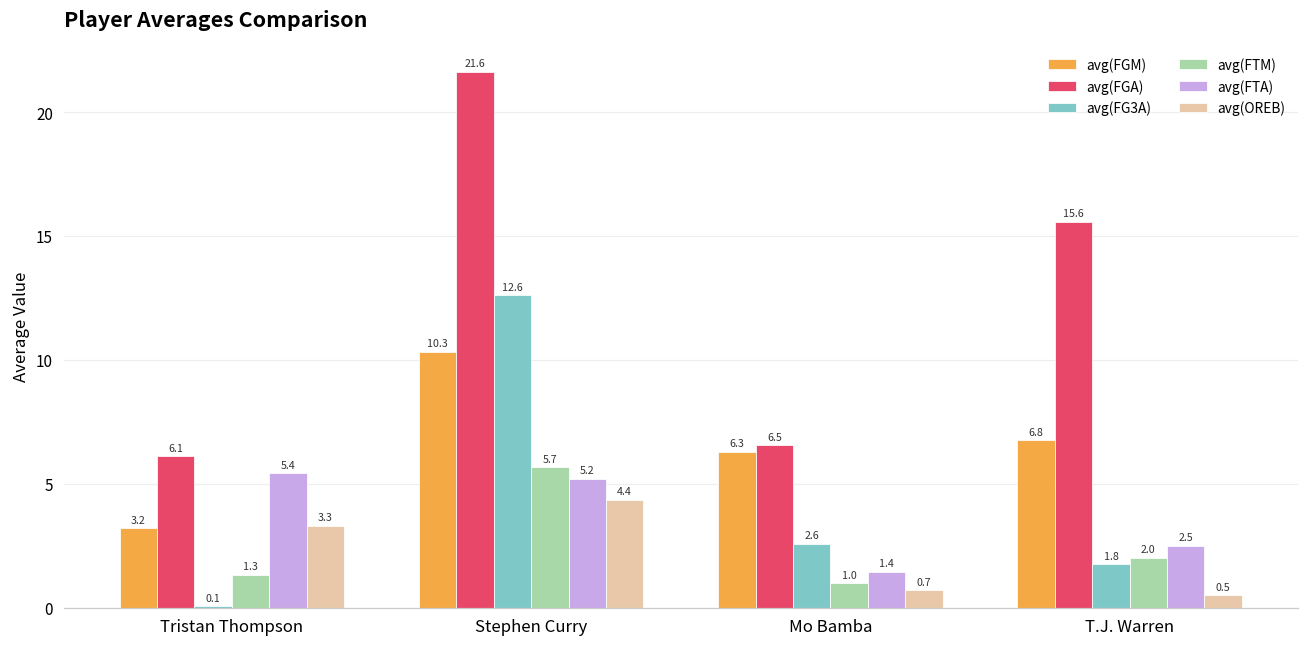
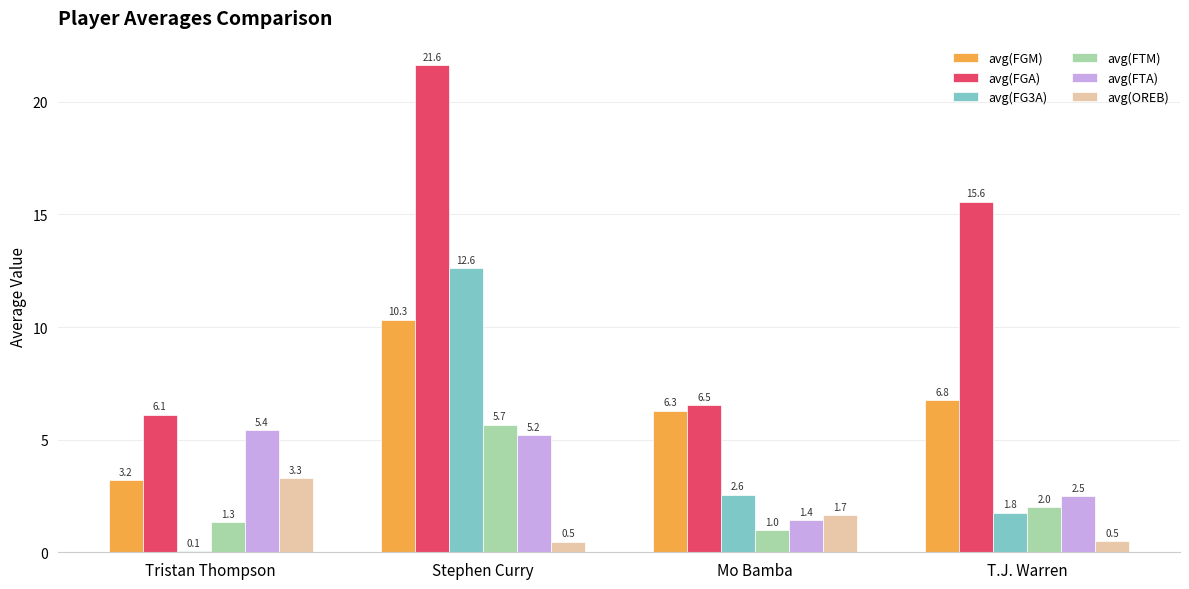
avg(OREB), Stephen Curry: 4.4 -> 0.5
avg(OREB), Mo Bamba: 0.7 -> 1.7
